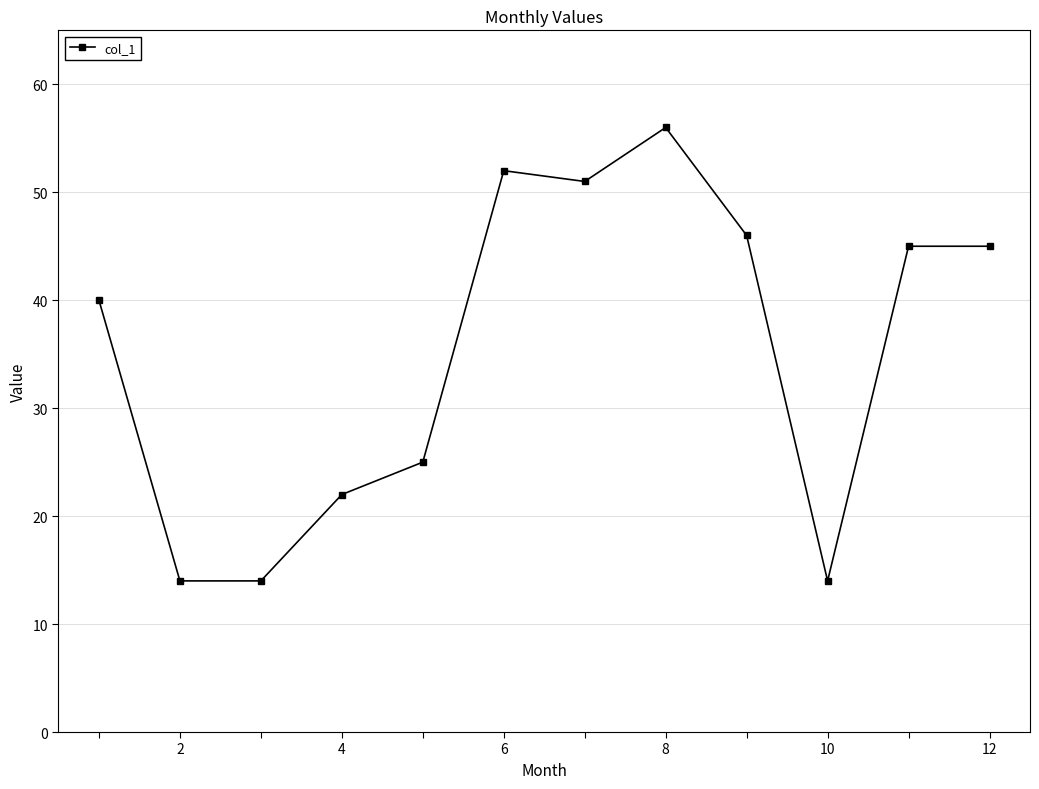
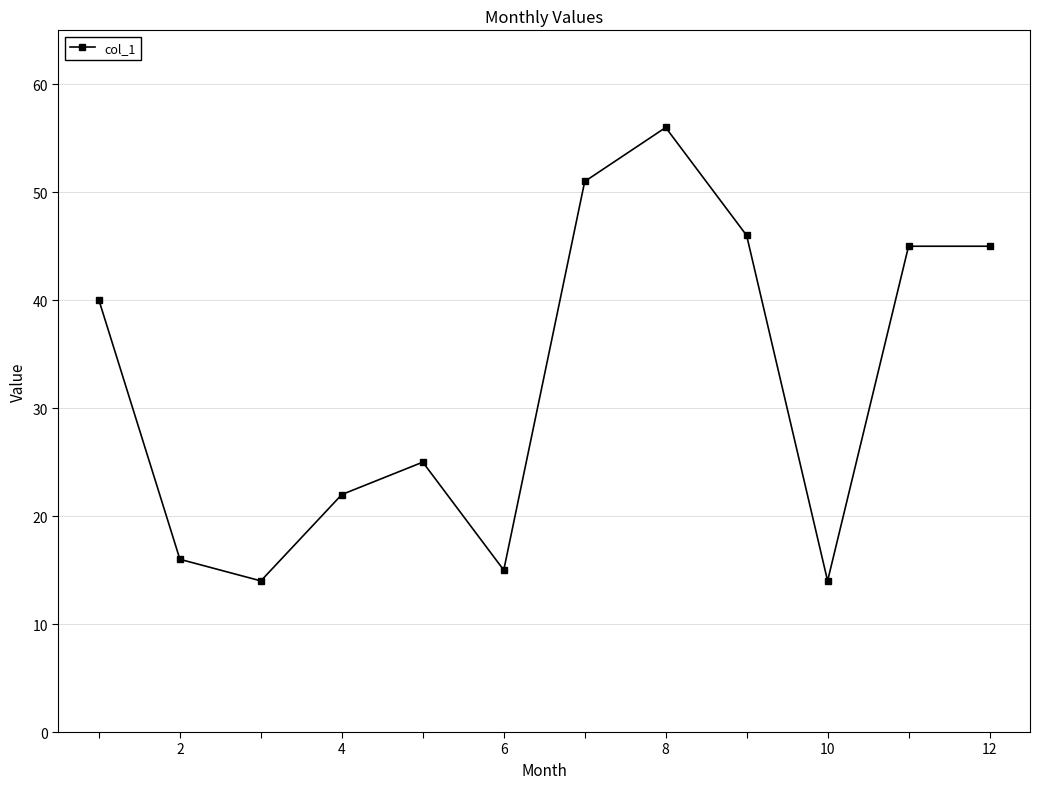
2: 14 -> 16
6: 52 -> 15
